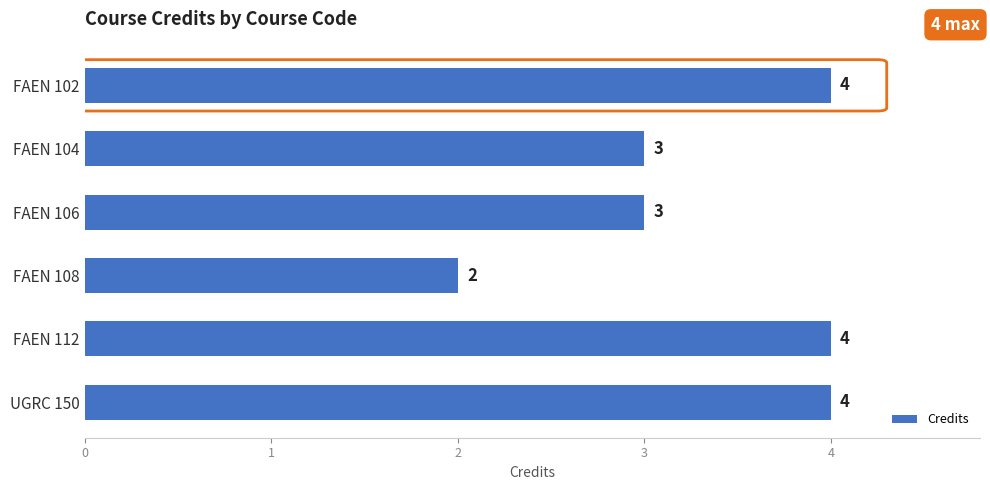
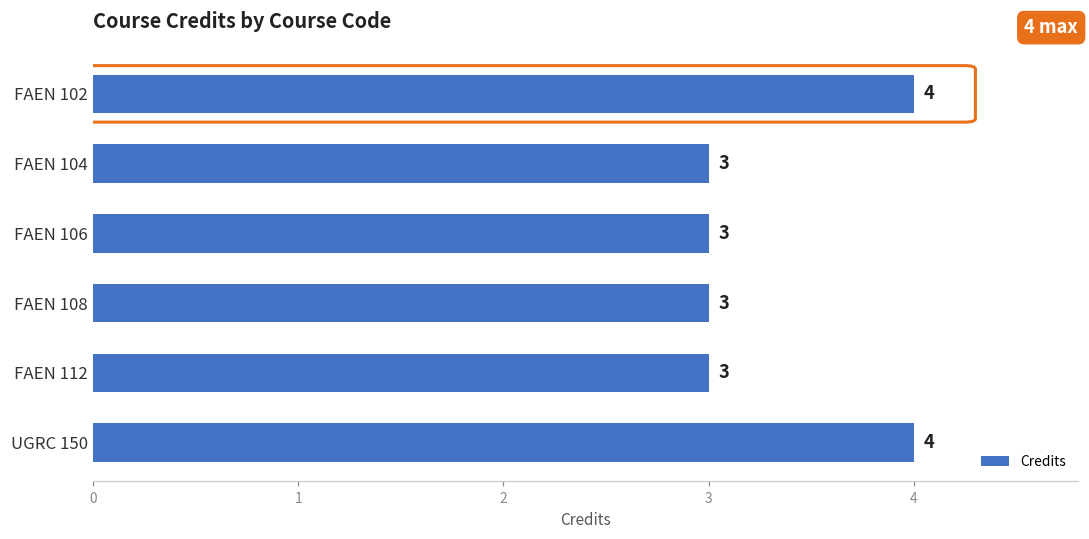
FAEN 108: 2 -> 3
FAEN 112: 4 -> 3
